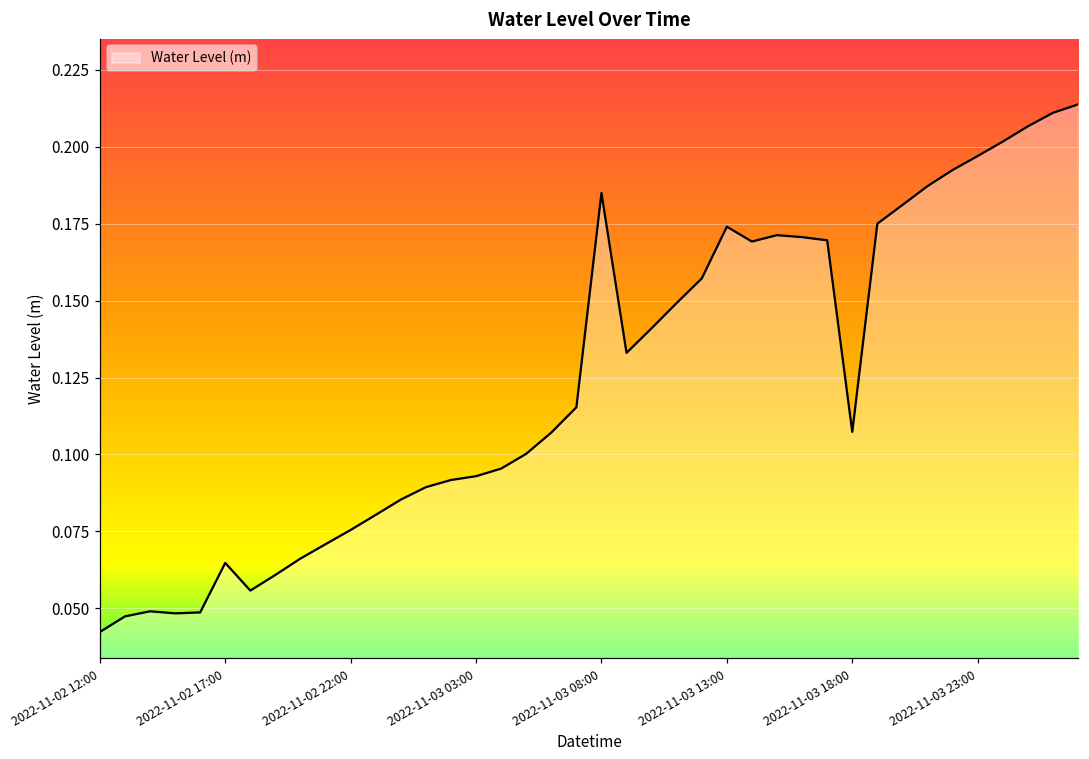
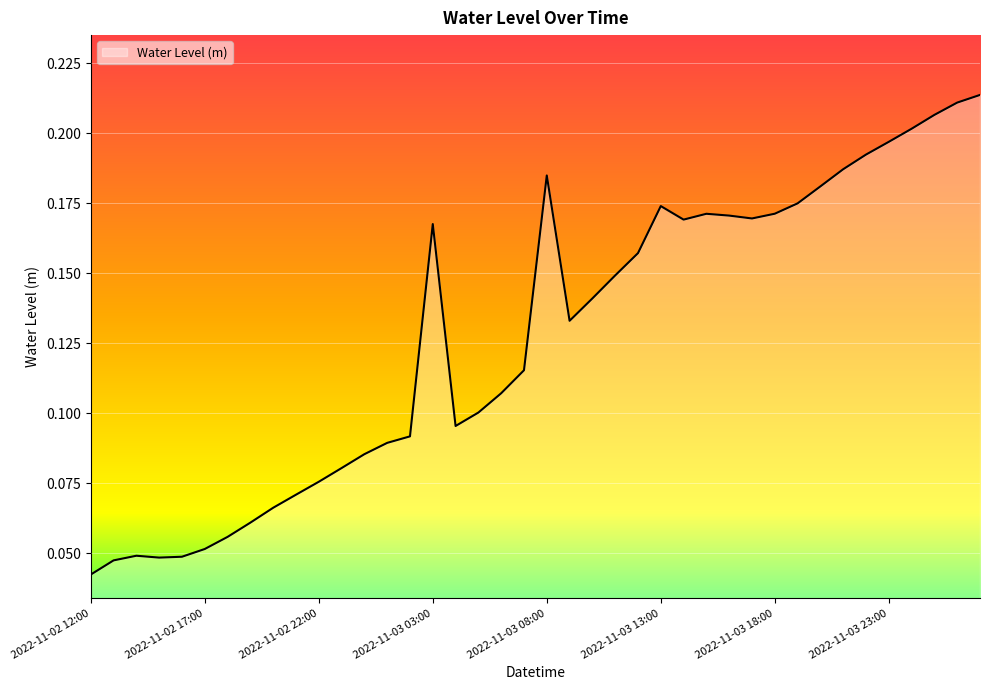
2022-11-02 17:00: 0.065 -> 0.051
2022-11-03 03:00: 0.093 -> 0.168
2022-11-03 18:00: 0.107 -> 0.171
